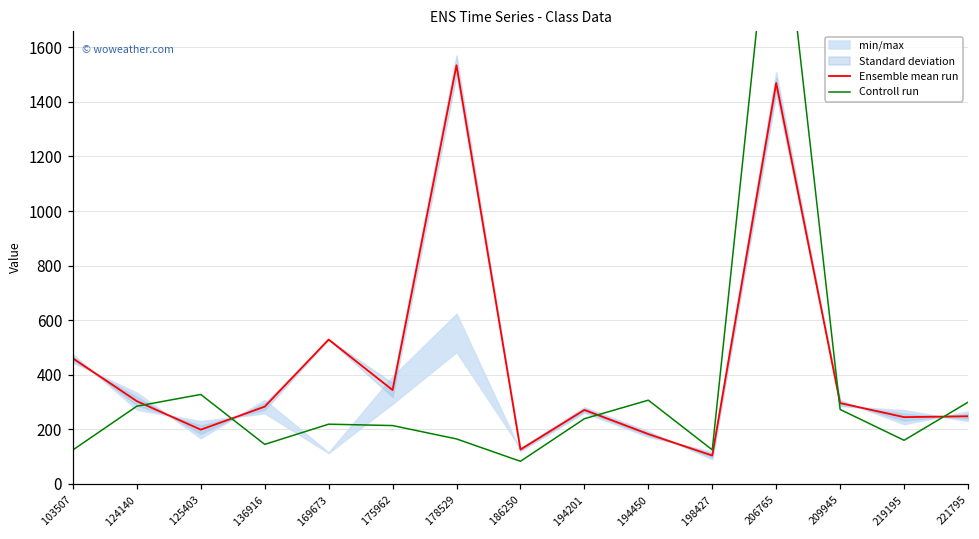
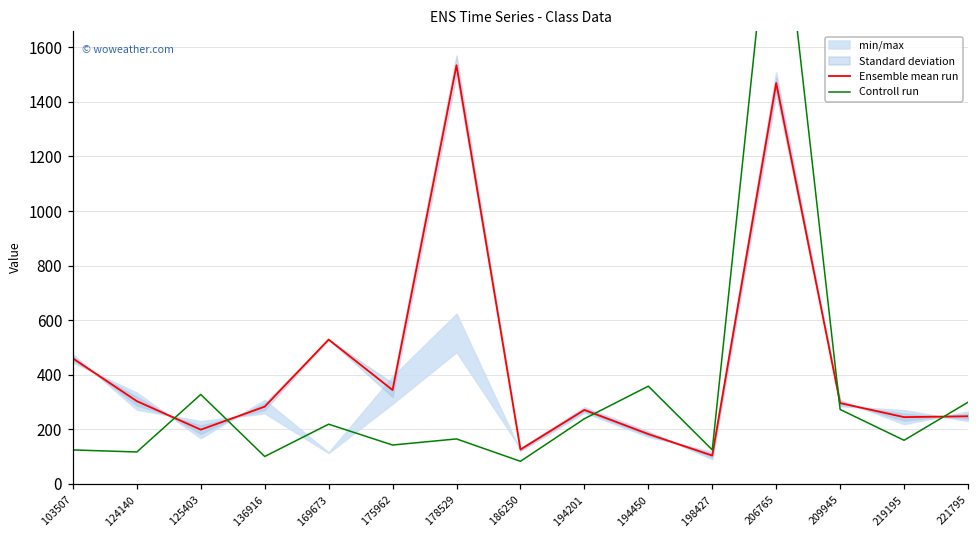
Controll run, 124140: 290 -> 120
Controll run, 136916: 150 -> 100
Controll run, 175962: 210 -> 140
Controll run, 194450: 310 -> 360
